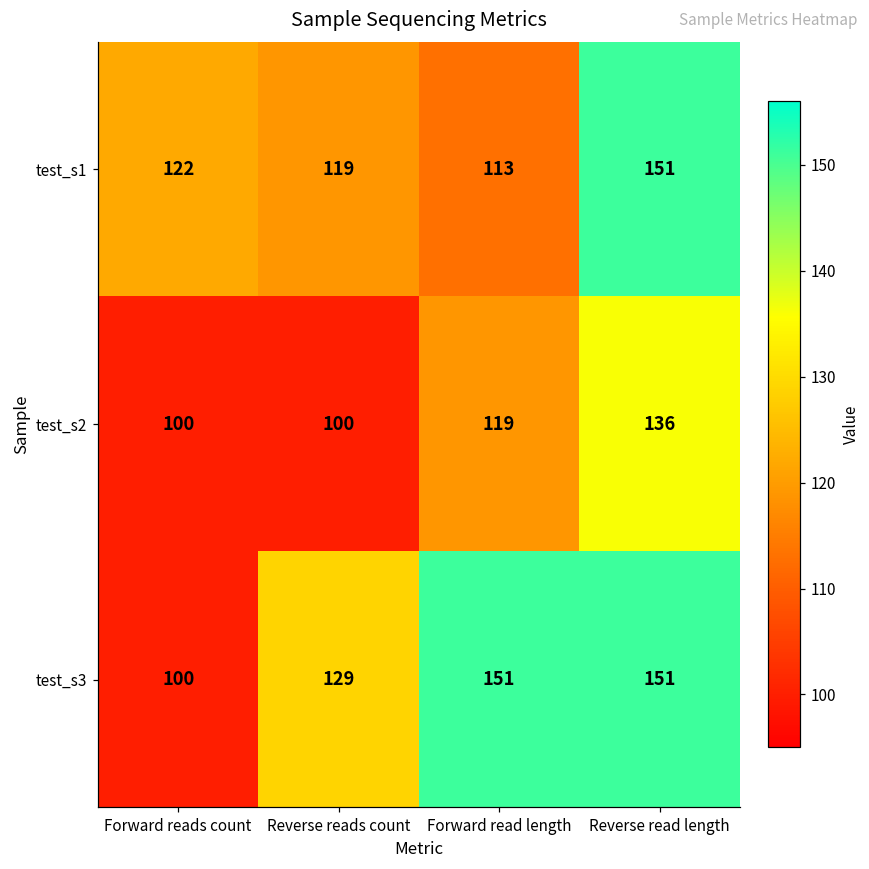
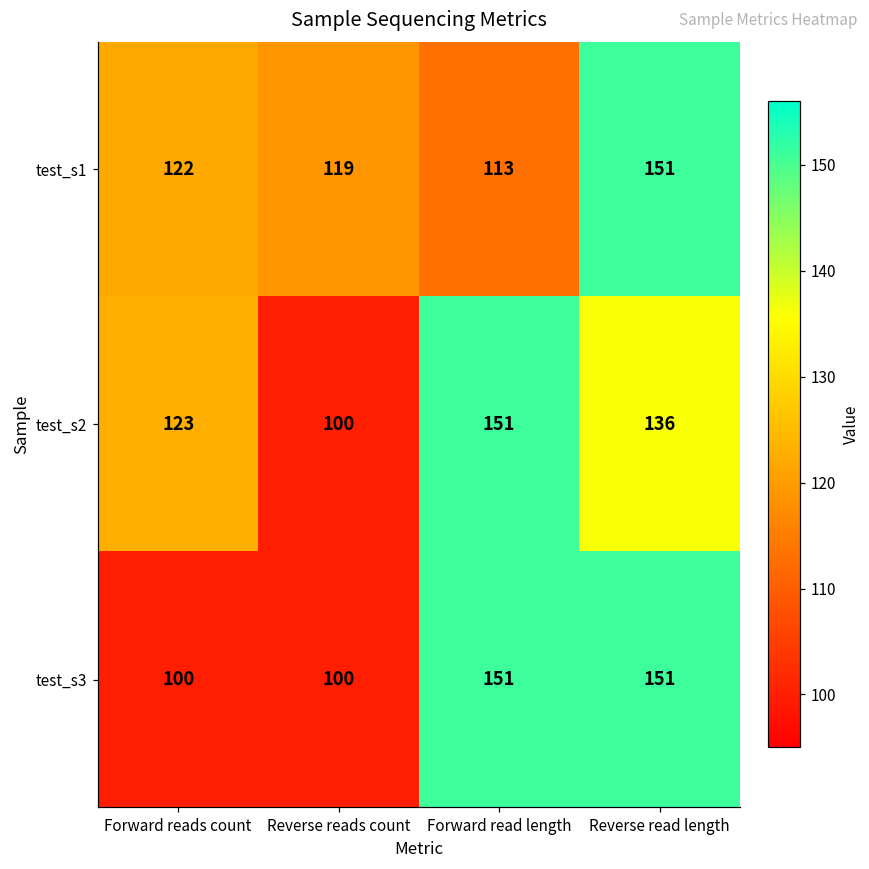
test_s2, Forward reads count: 100 -> 123
test_s2, Forward read length: 119 -> 151
test_s3, Reverse reads count: 129 -> 100
